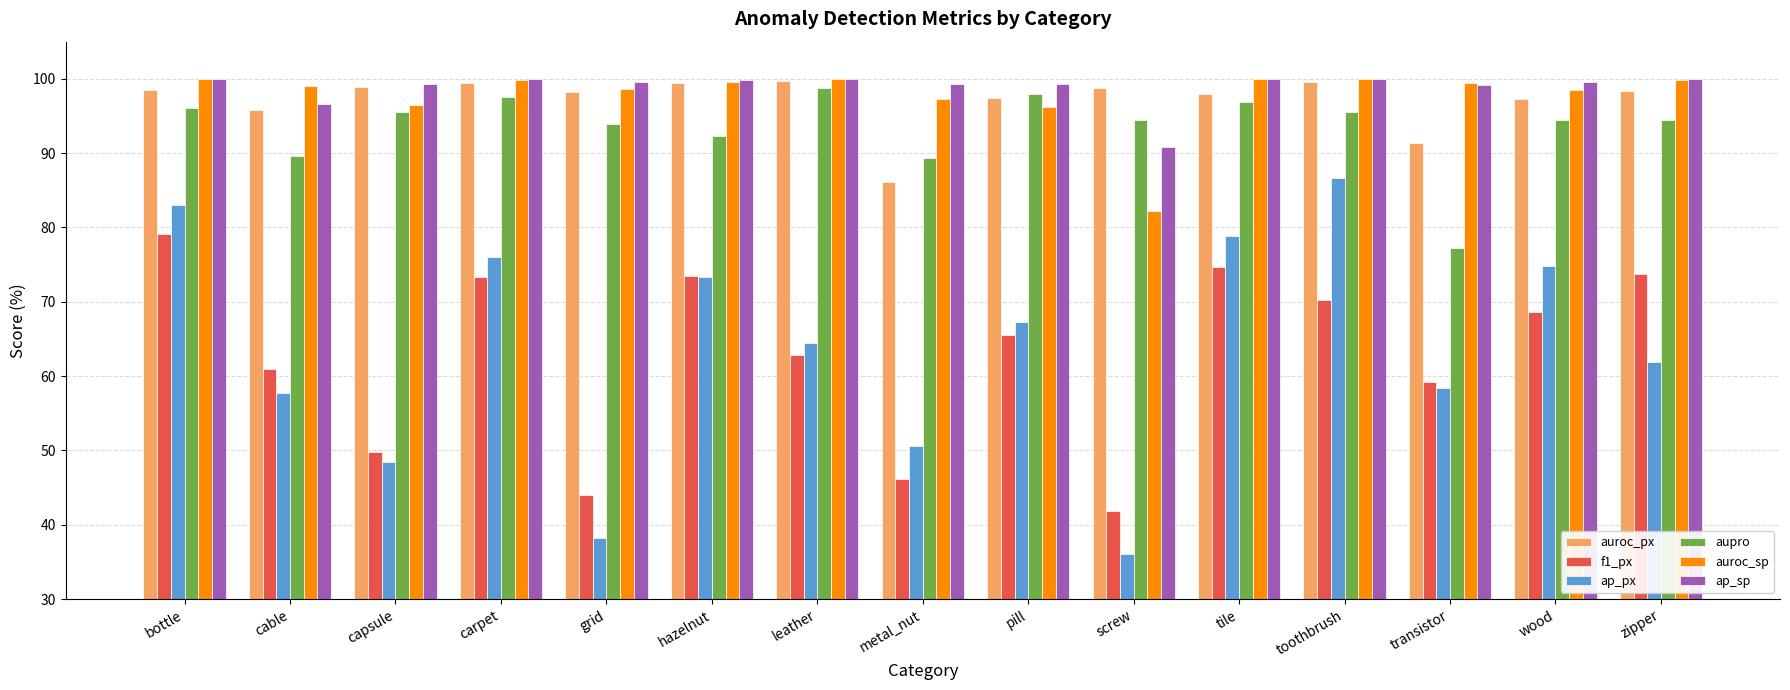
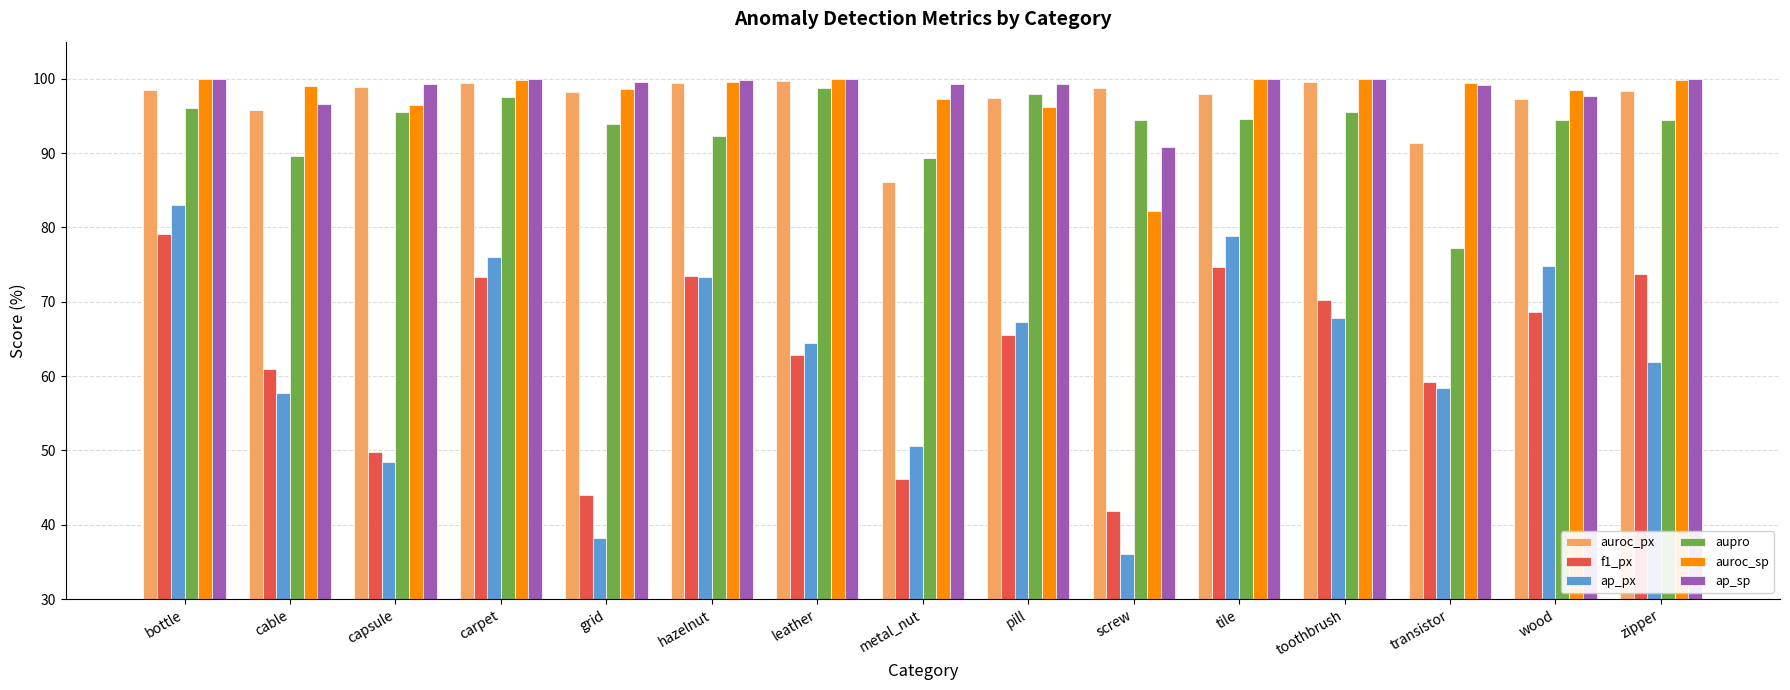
aupro, tile: 97 -> 95
ap_px, toothbrush: 87 -> 68
ap_sp, wood: 100 -> 98
